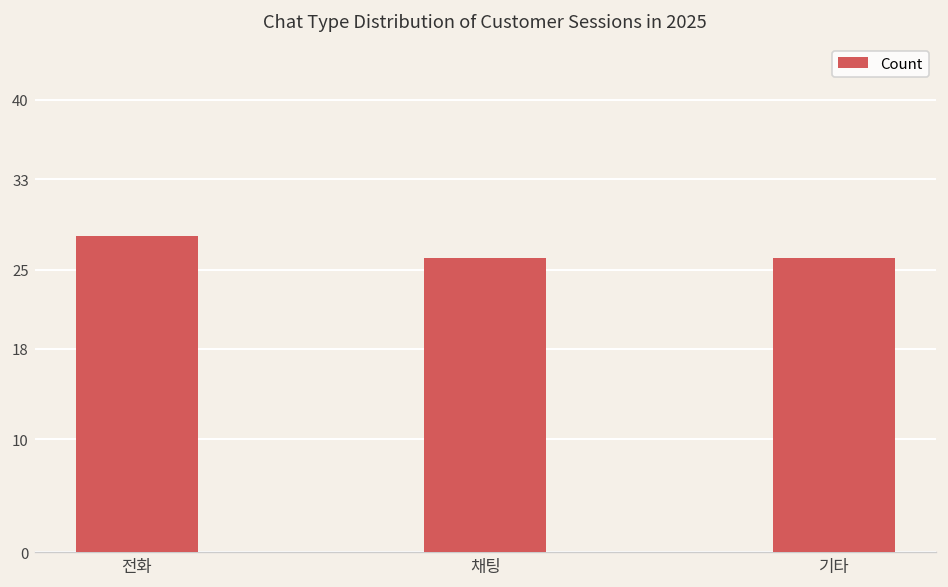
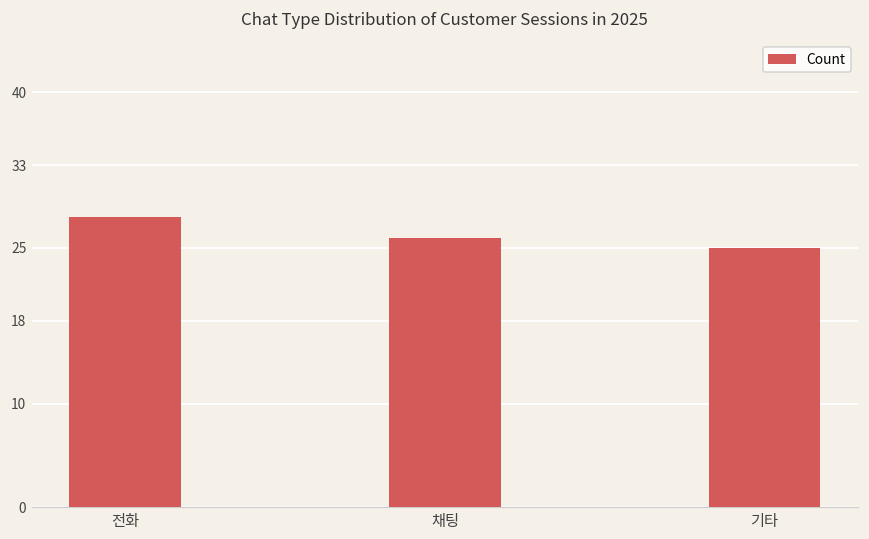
기타: 26 -> 25
